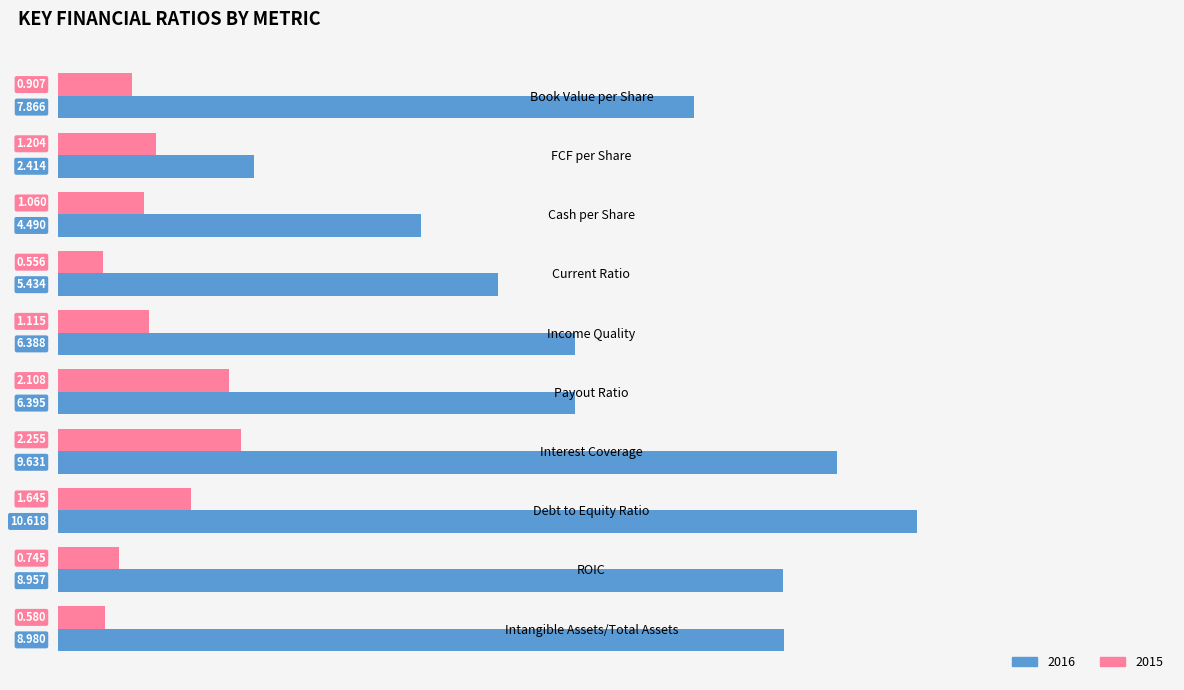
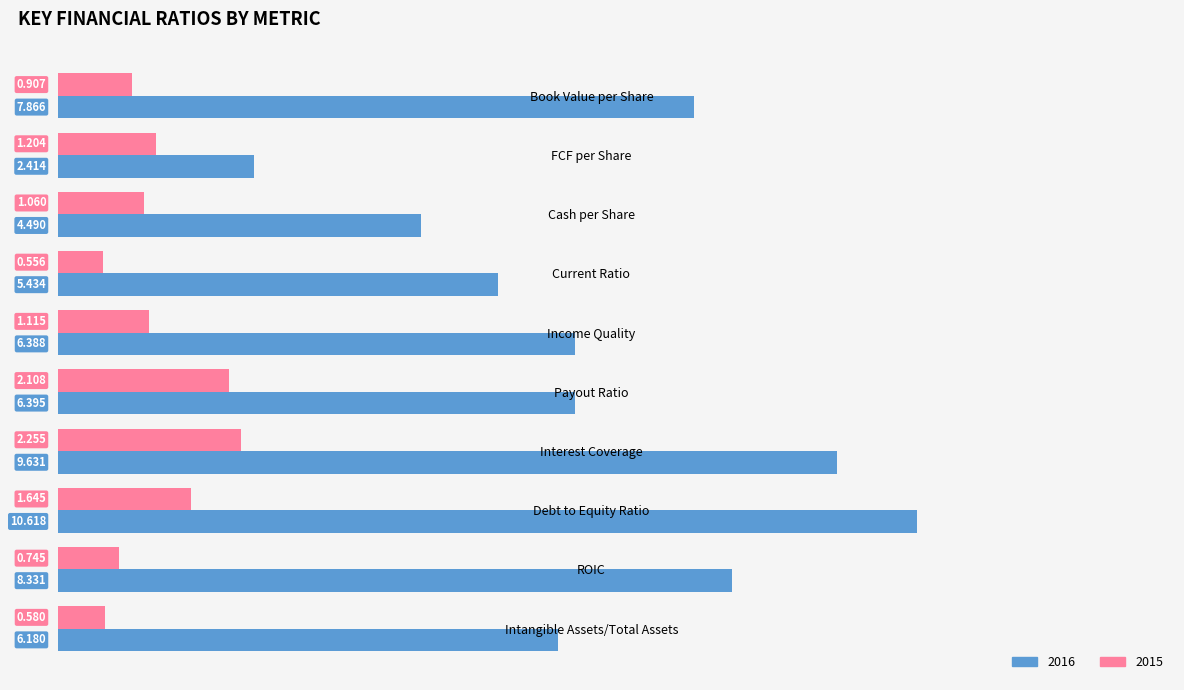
2016, ROIC: 8.957 -> 8.331
2016, Intangible Assets/Total Assets: 8.980 -> 6.180
